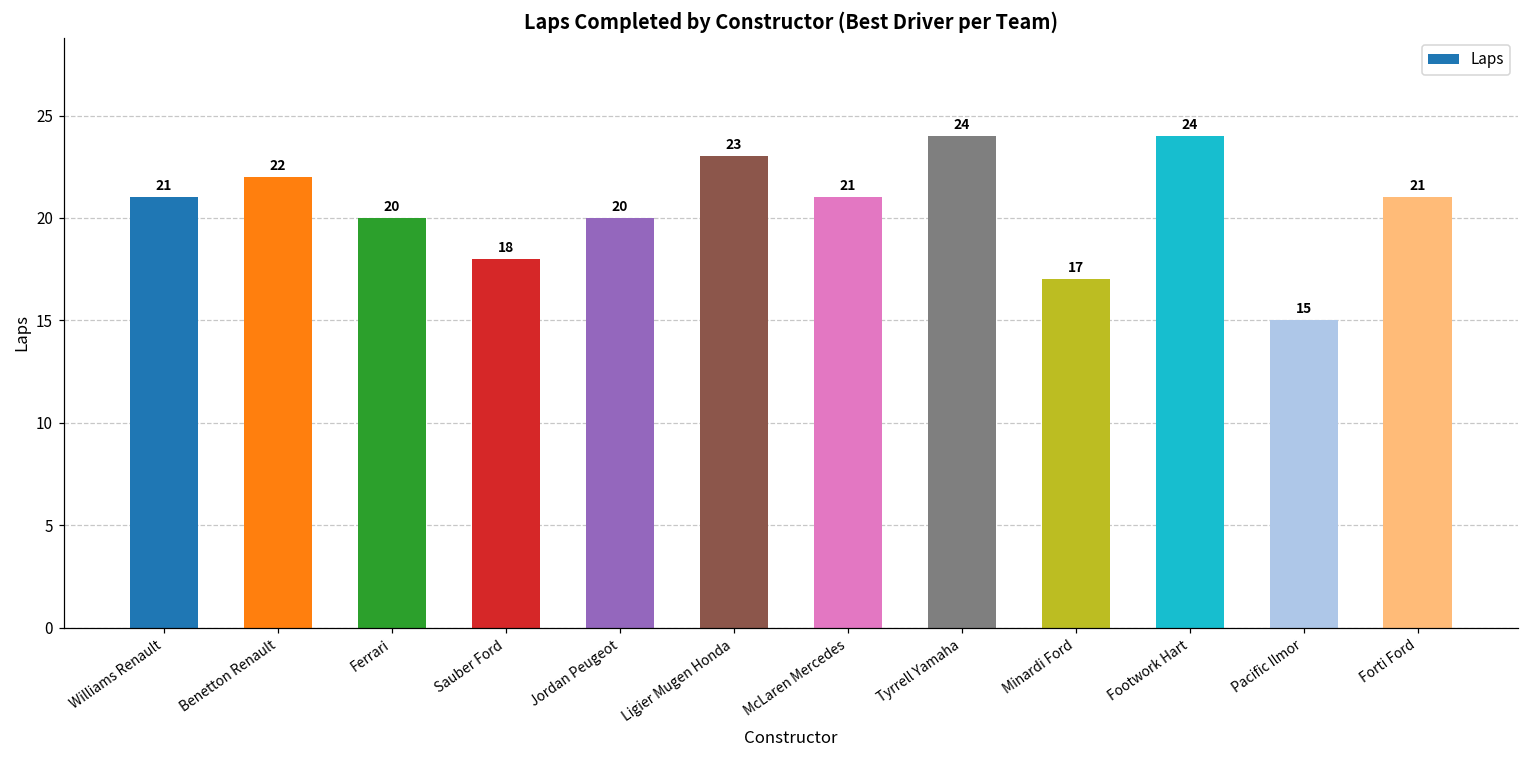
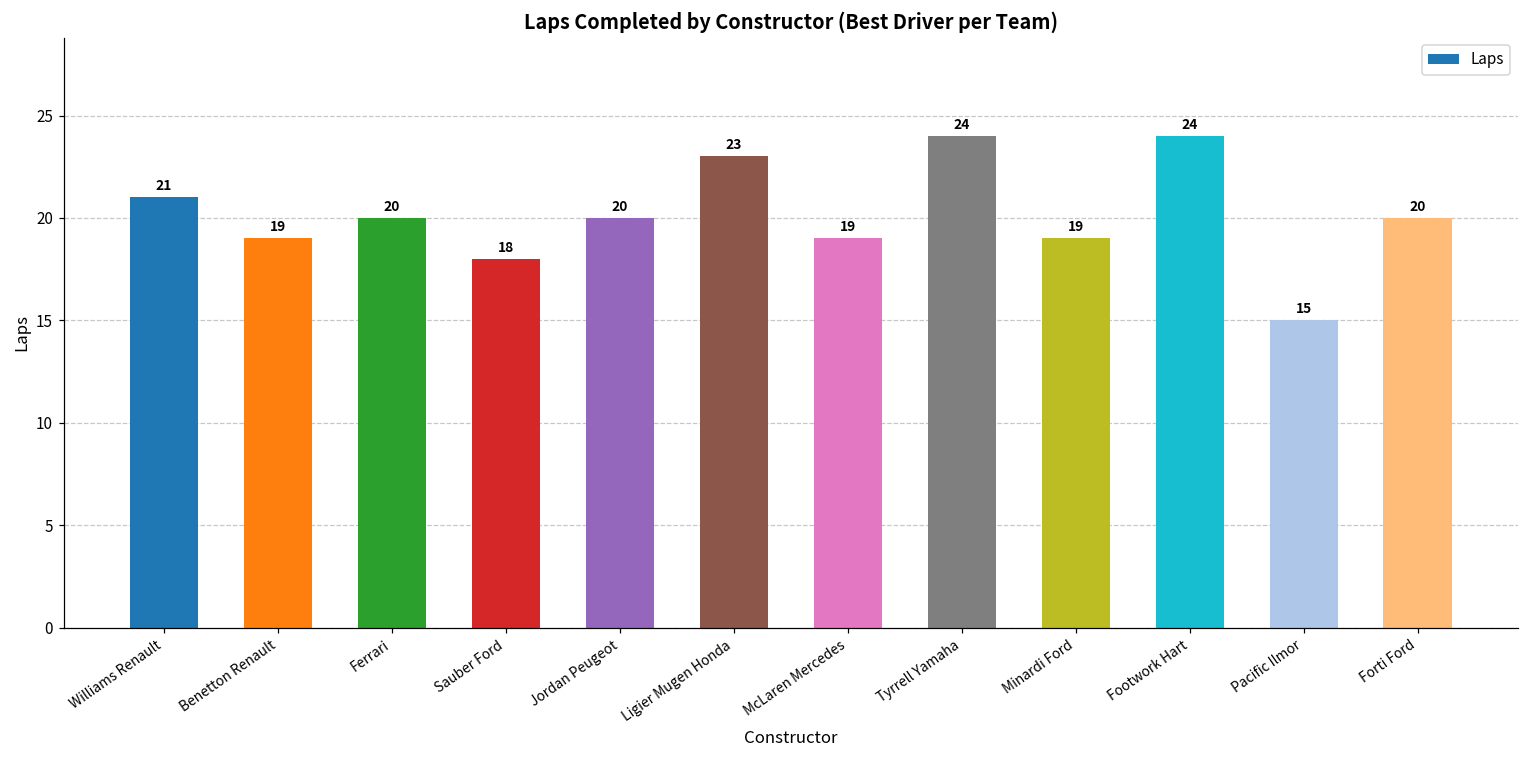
Benetton Renault: 22 -> 19
McLaren Mercedes: 21 -> 19
Minardi Ford: 17 -> 19
Forti Ford: 21 -> 20
